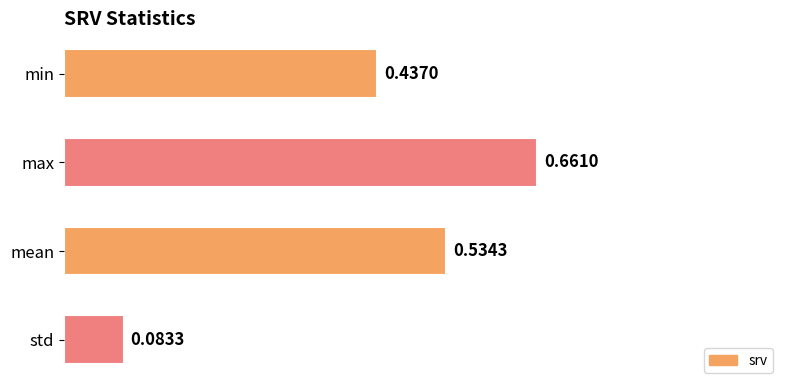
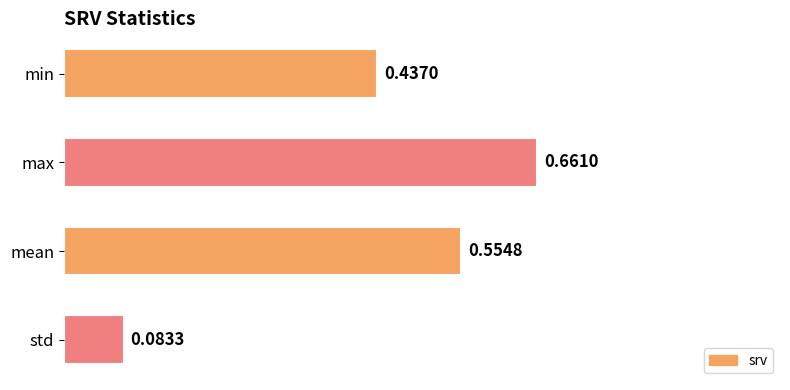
mean: 0.5343 -> 0.5548
